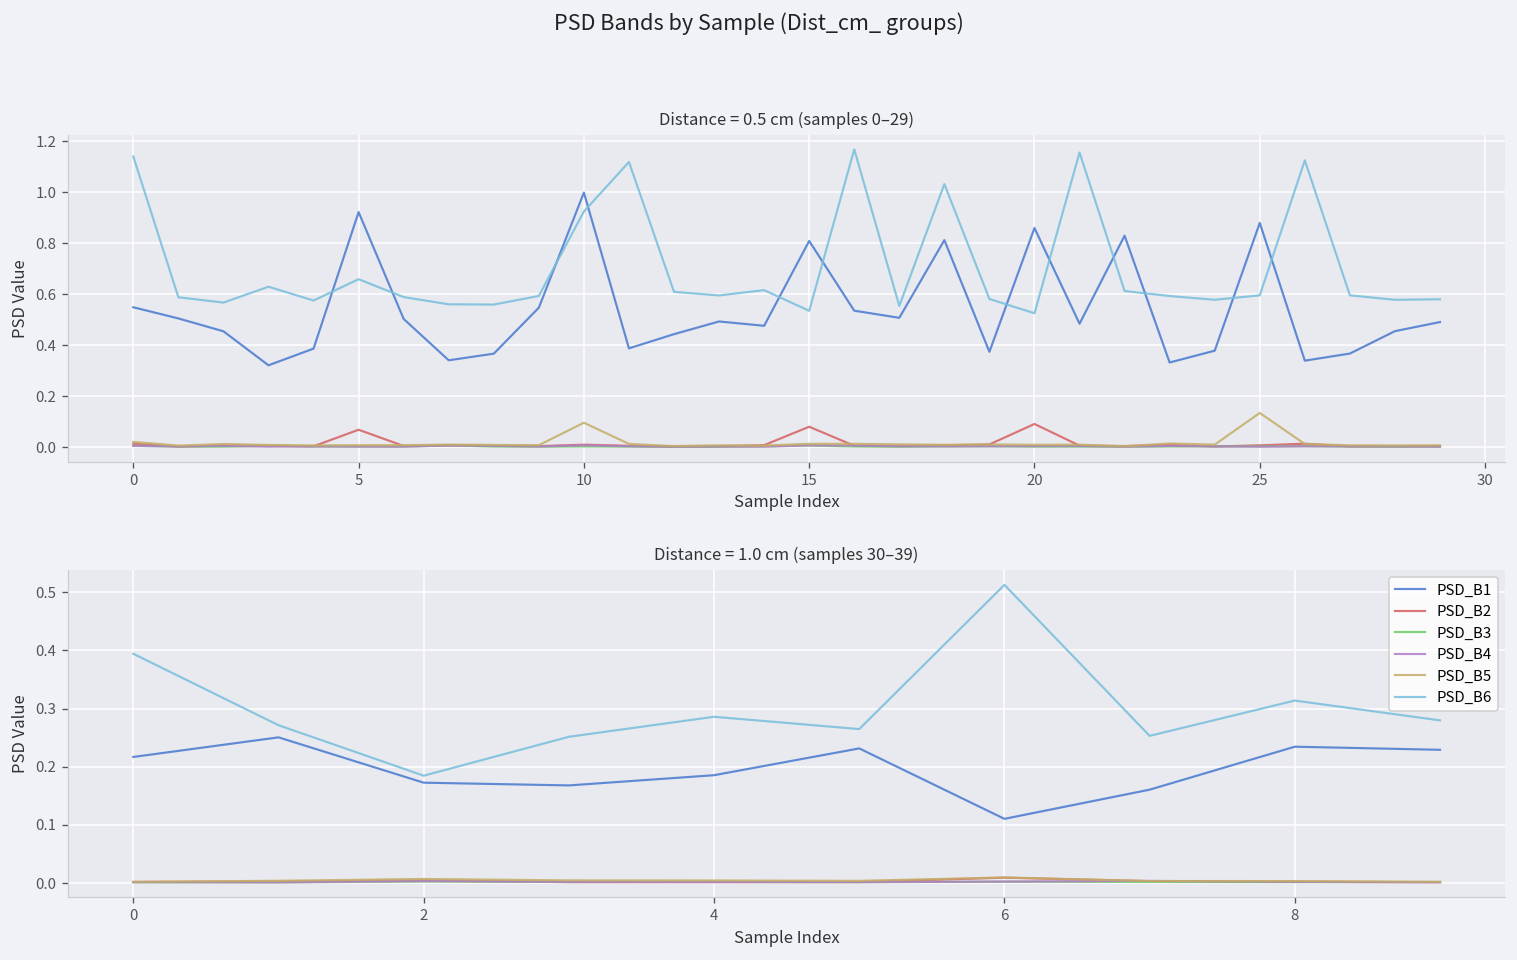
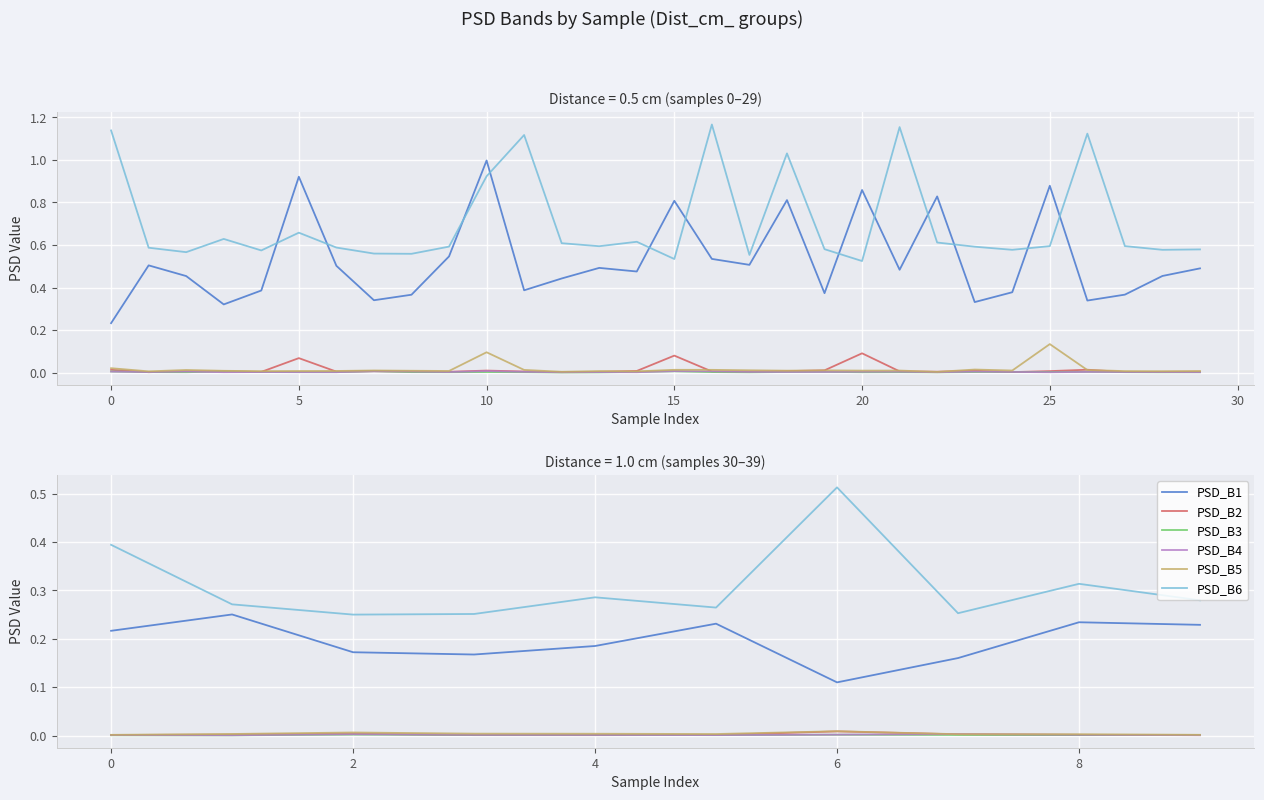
Distance = 0.5 cm (samples 0–29), PSD_B1, 0: 0.55 -> 0.23
Distance = 1.0 cm (samples 30–39), PSD_B6, 2: 0.18 -> 0.25
